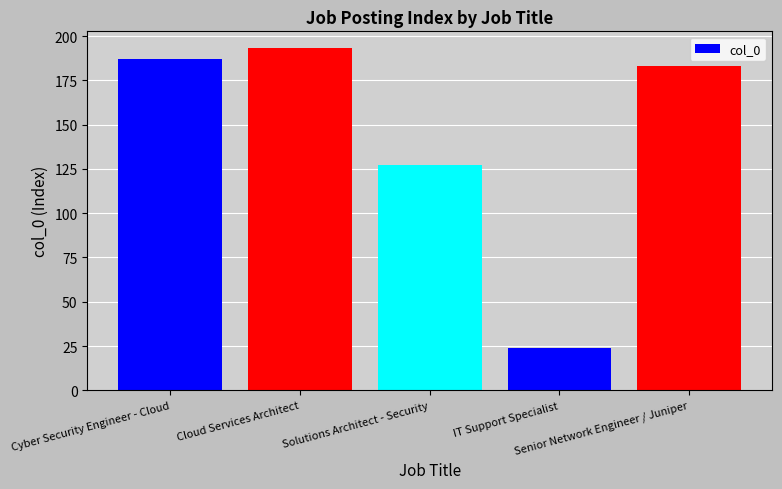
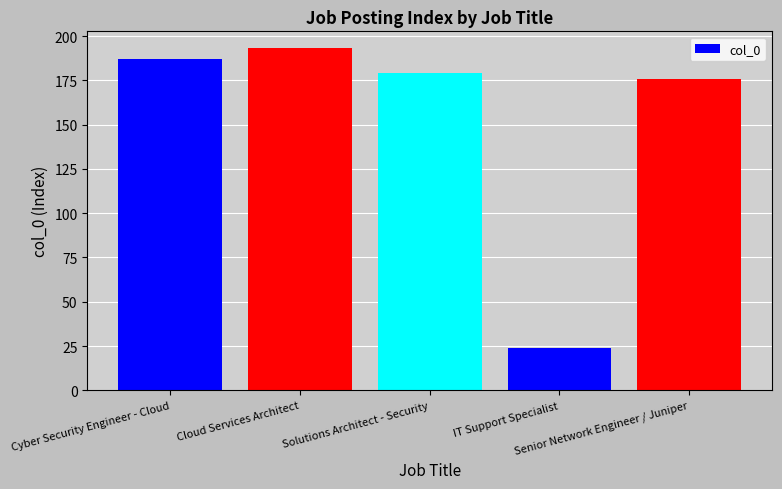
Solutions Architect - Security: 127 -> 179
Senior Network Engineer / Juniper: 183 -> 176
